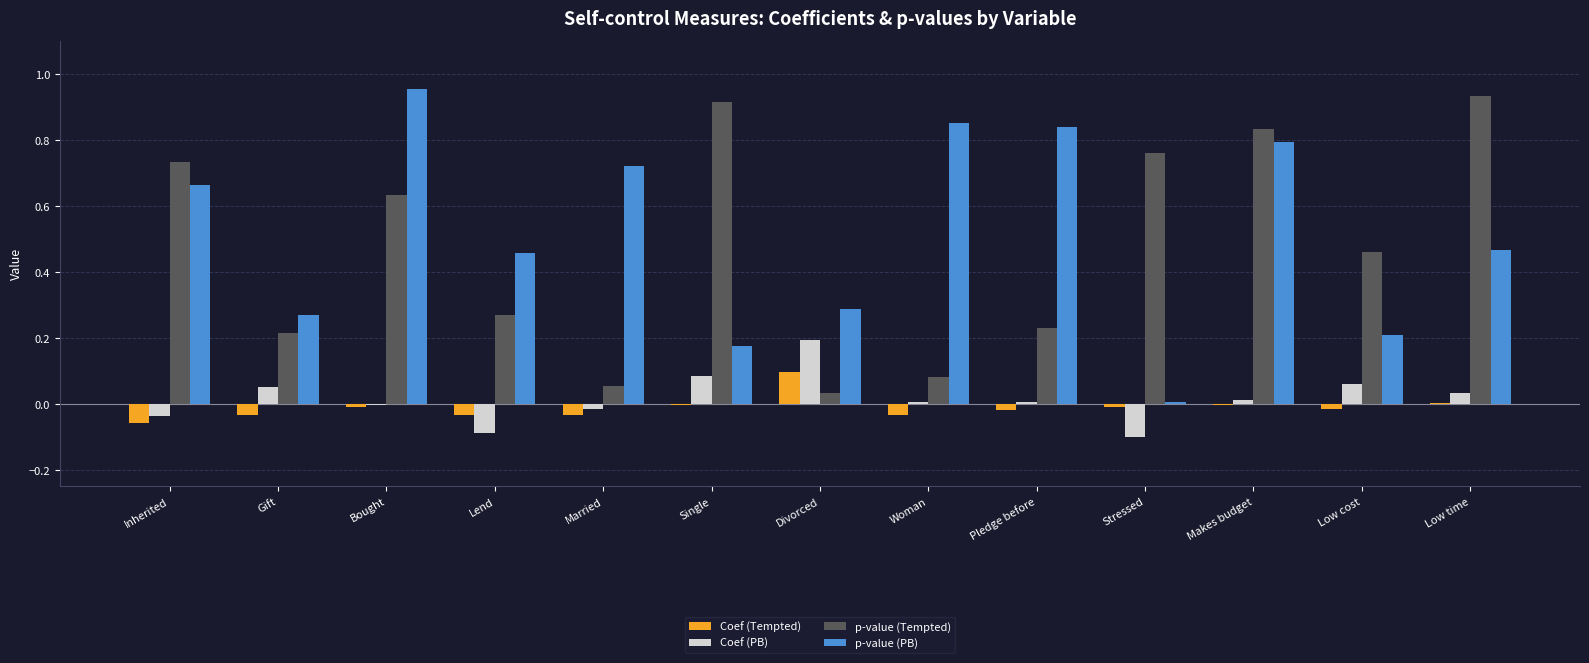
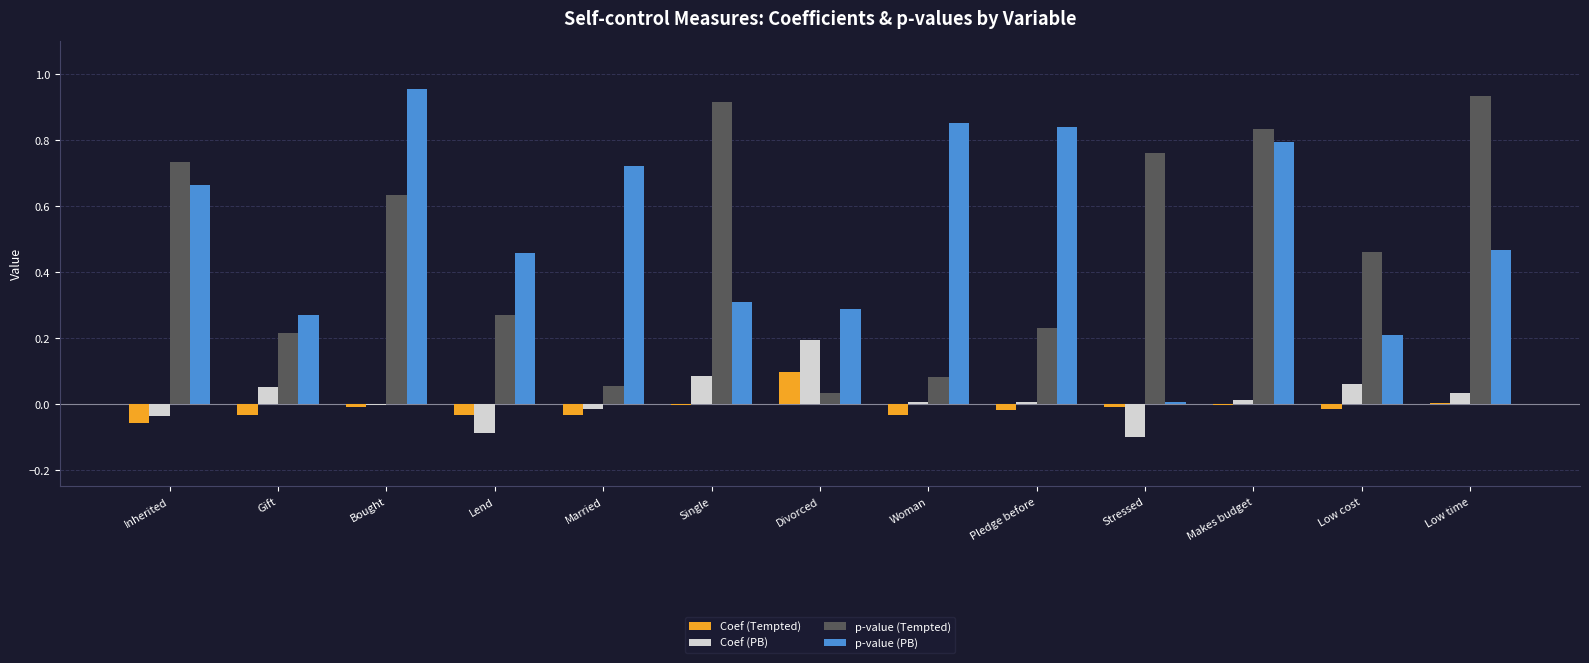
p-value (PB), Single: 0.18 -> 0.31
